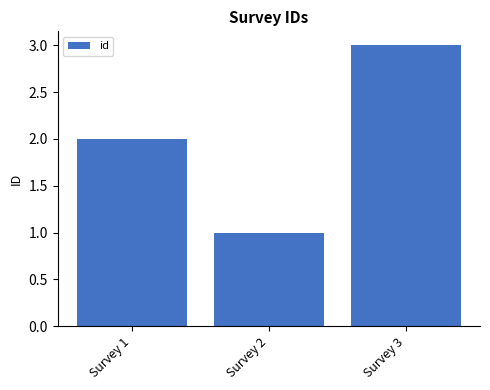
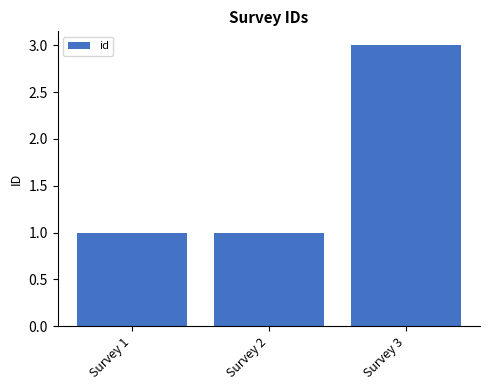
Survey 1: 2 -> 1
